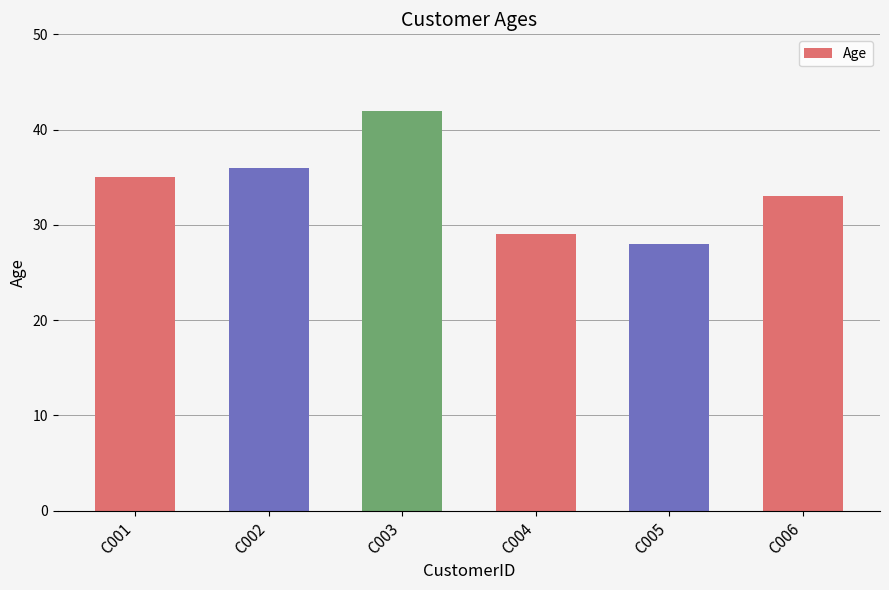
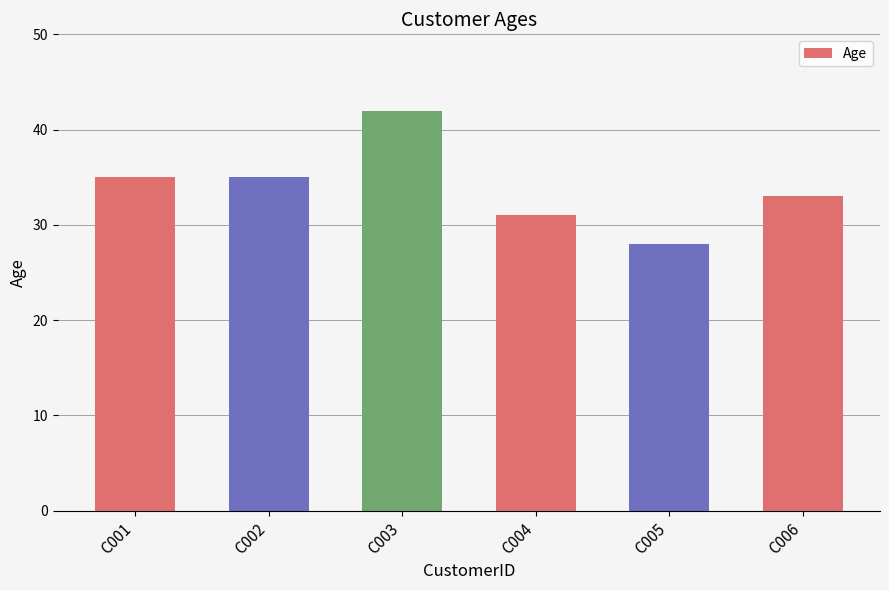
C002: 36 -> 35
C004: 29 -> 31
